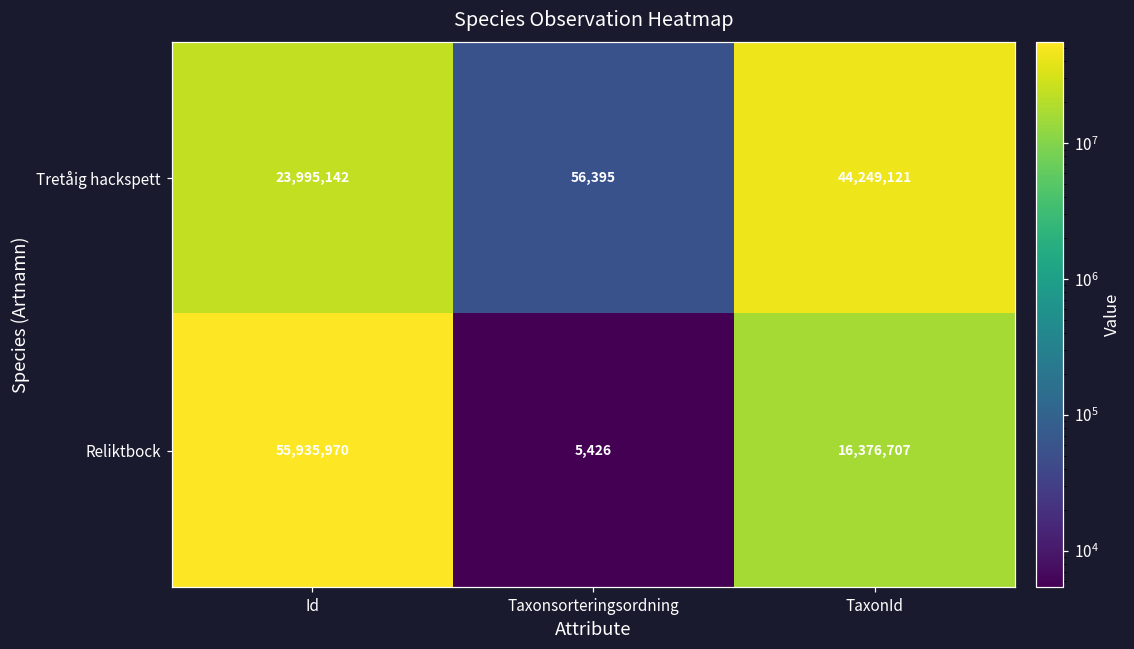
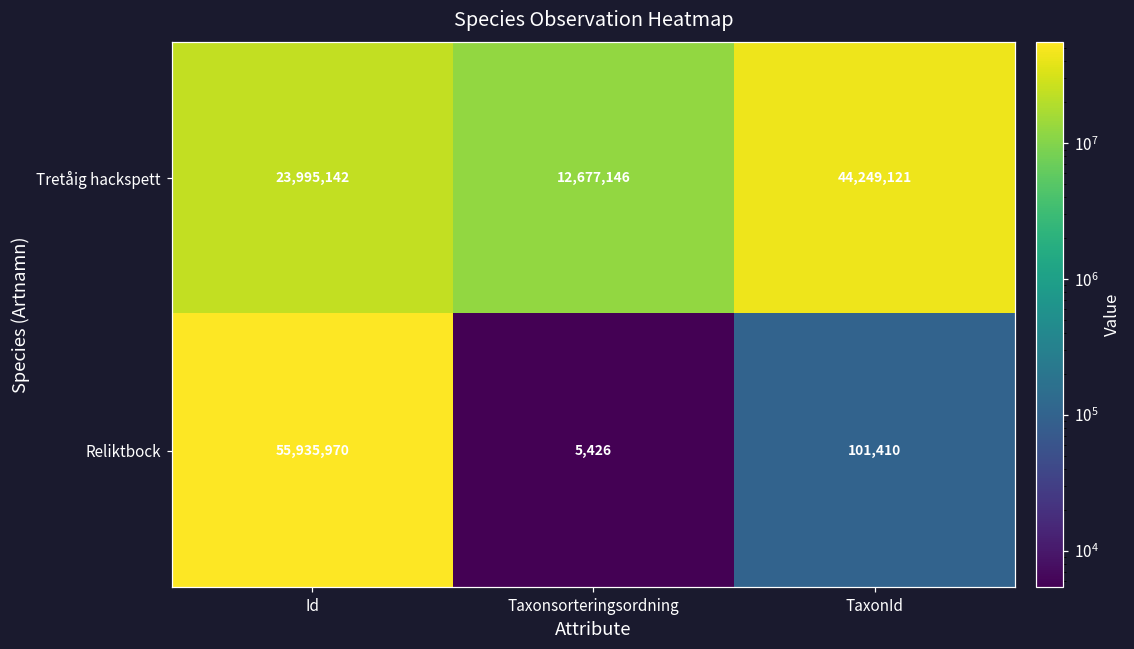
Tretåig hackspett, Taxonsorteringsordning: 56,395 -> 12,677,146
Reliktbock, TaxonId: 16,376,707 -> 101,410
